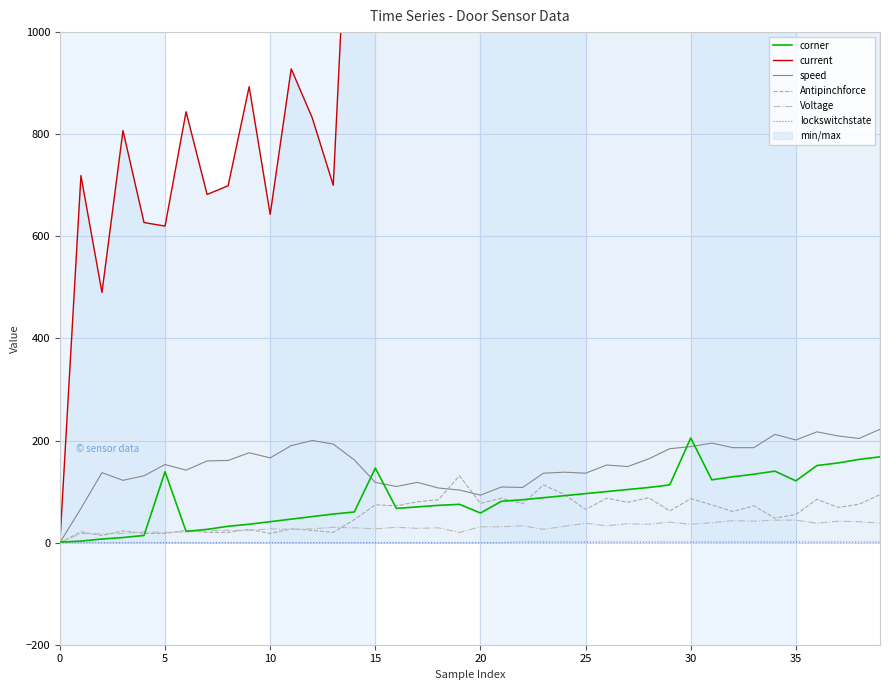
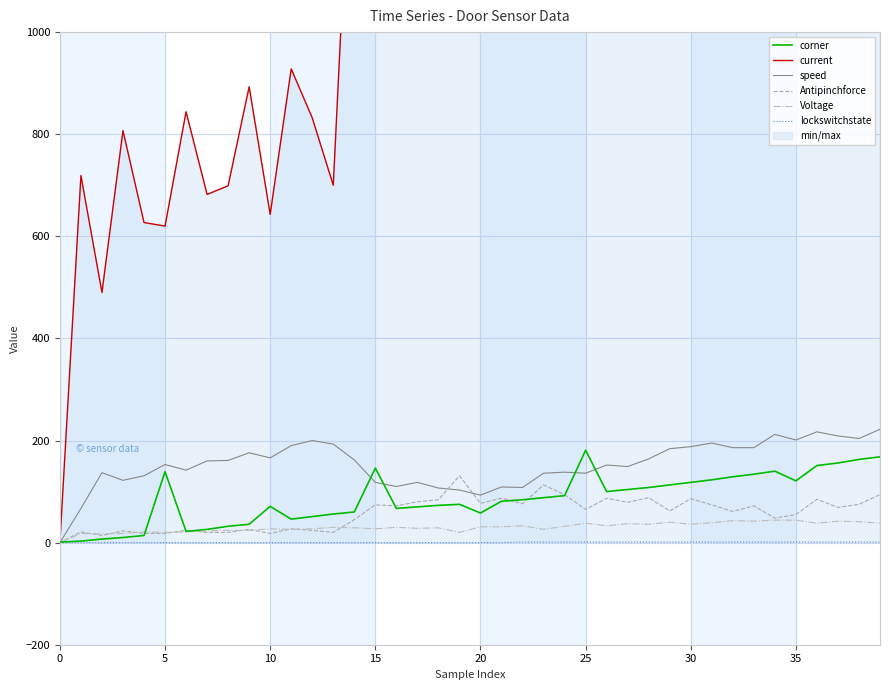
corner, 10: 40 -> 70
corner, 25: 100 -> 180
corner, 30: 210 -> 120
